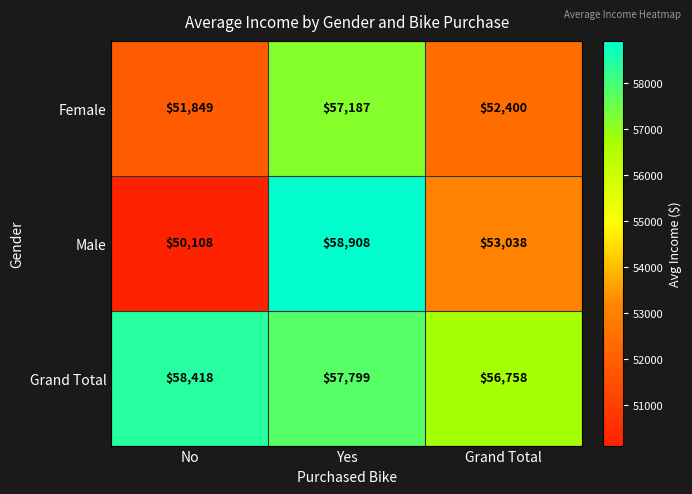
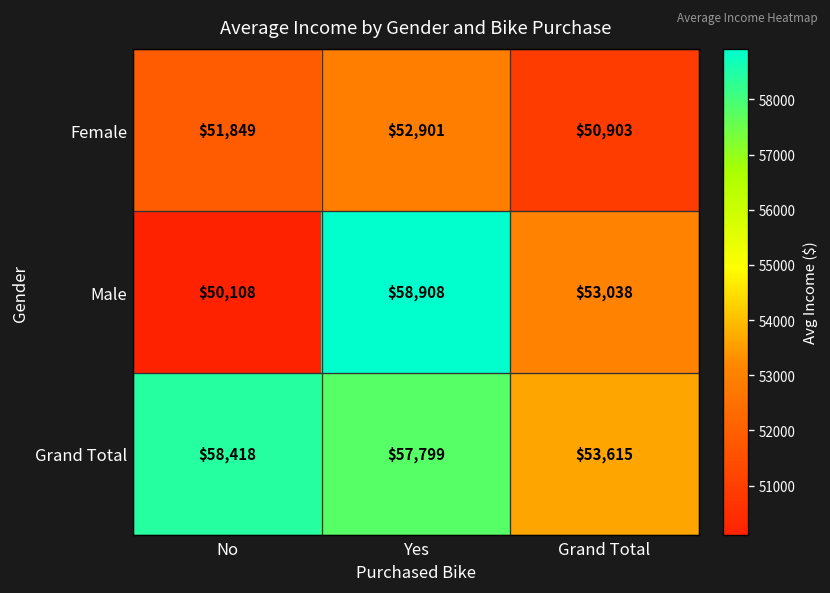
Female, Yes: $57,187 -> $52,901
Female, Grand Total: $52,400 -> $50,903
Grand Total, Grand Total: $56,758 -> $53,615
